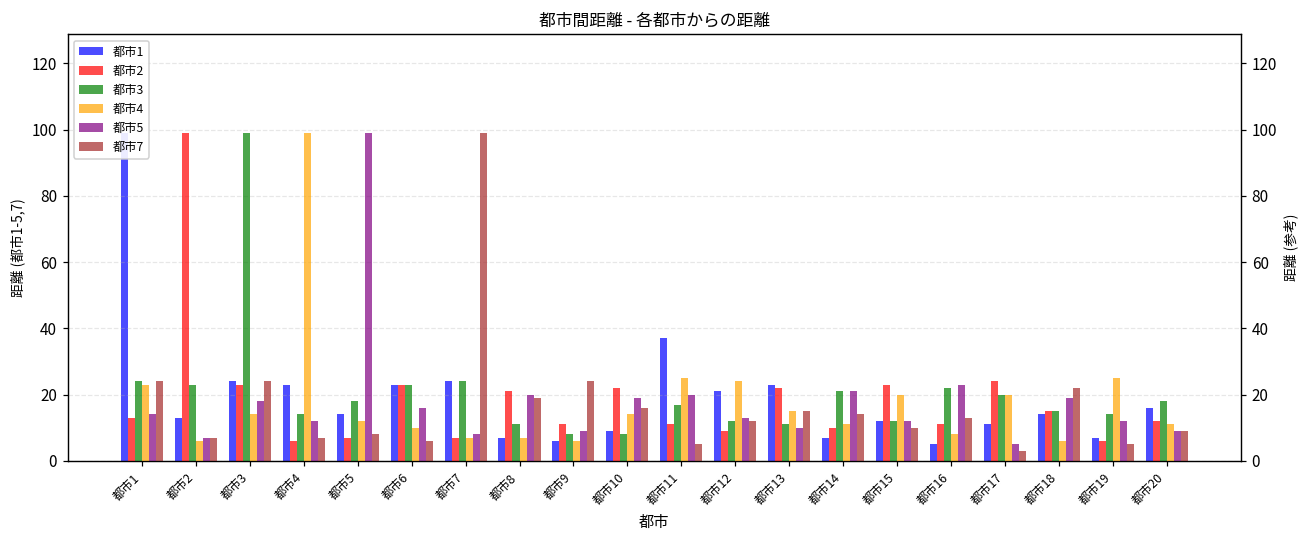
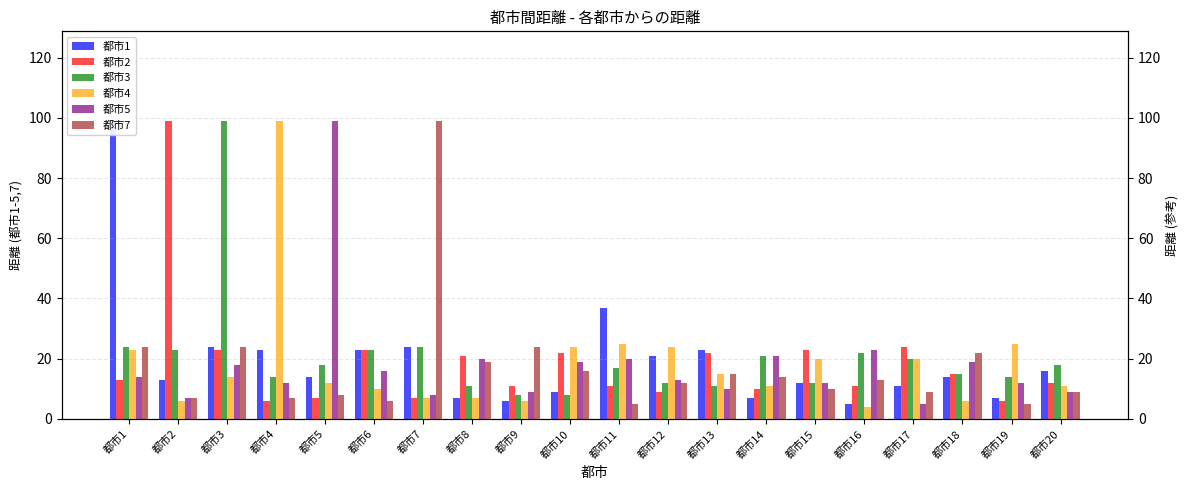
都市4, 都市10: 14 -> 24
都市4, 都市16: 8 -> 4
都市7, 都市17: 3 -> 9
